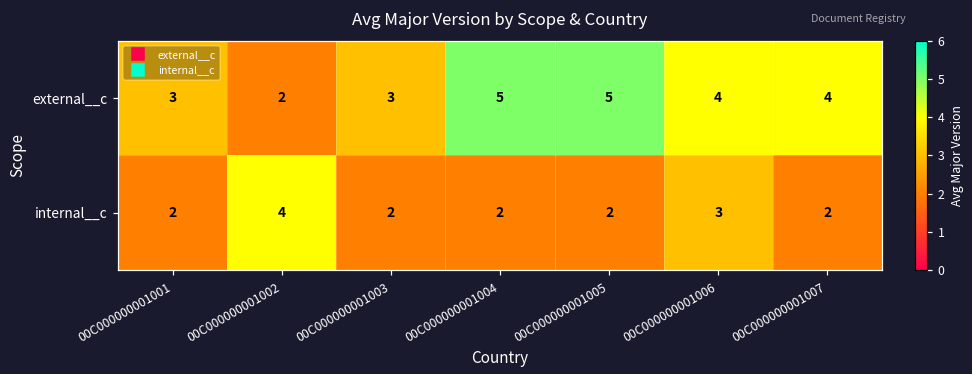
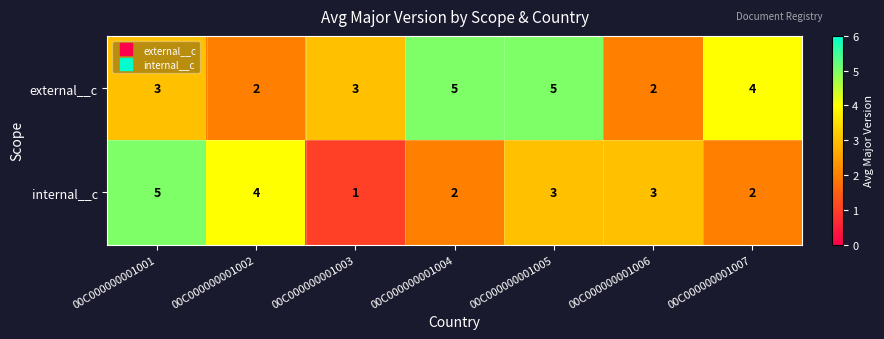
external__c, 00C000000001006: 4 -> 2
internal__c, 00C000000001001: 2 -> 5
internal__c, 00C000000001003: 2 -> 1
internal__c, 00C000000001005: 2 -> 3
